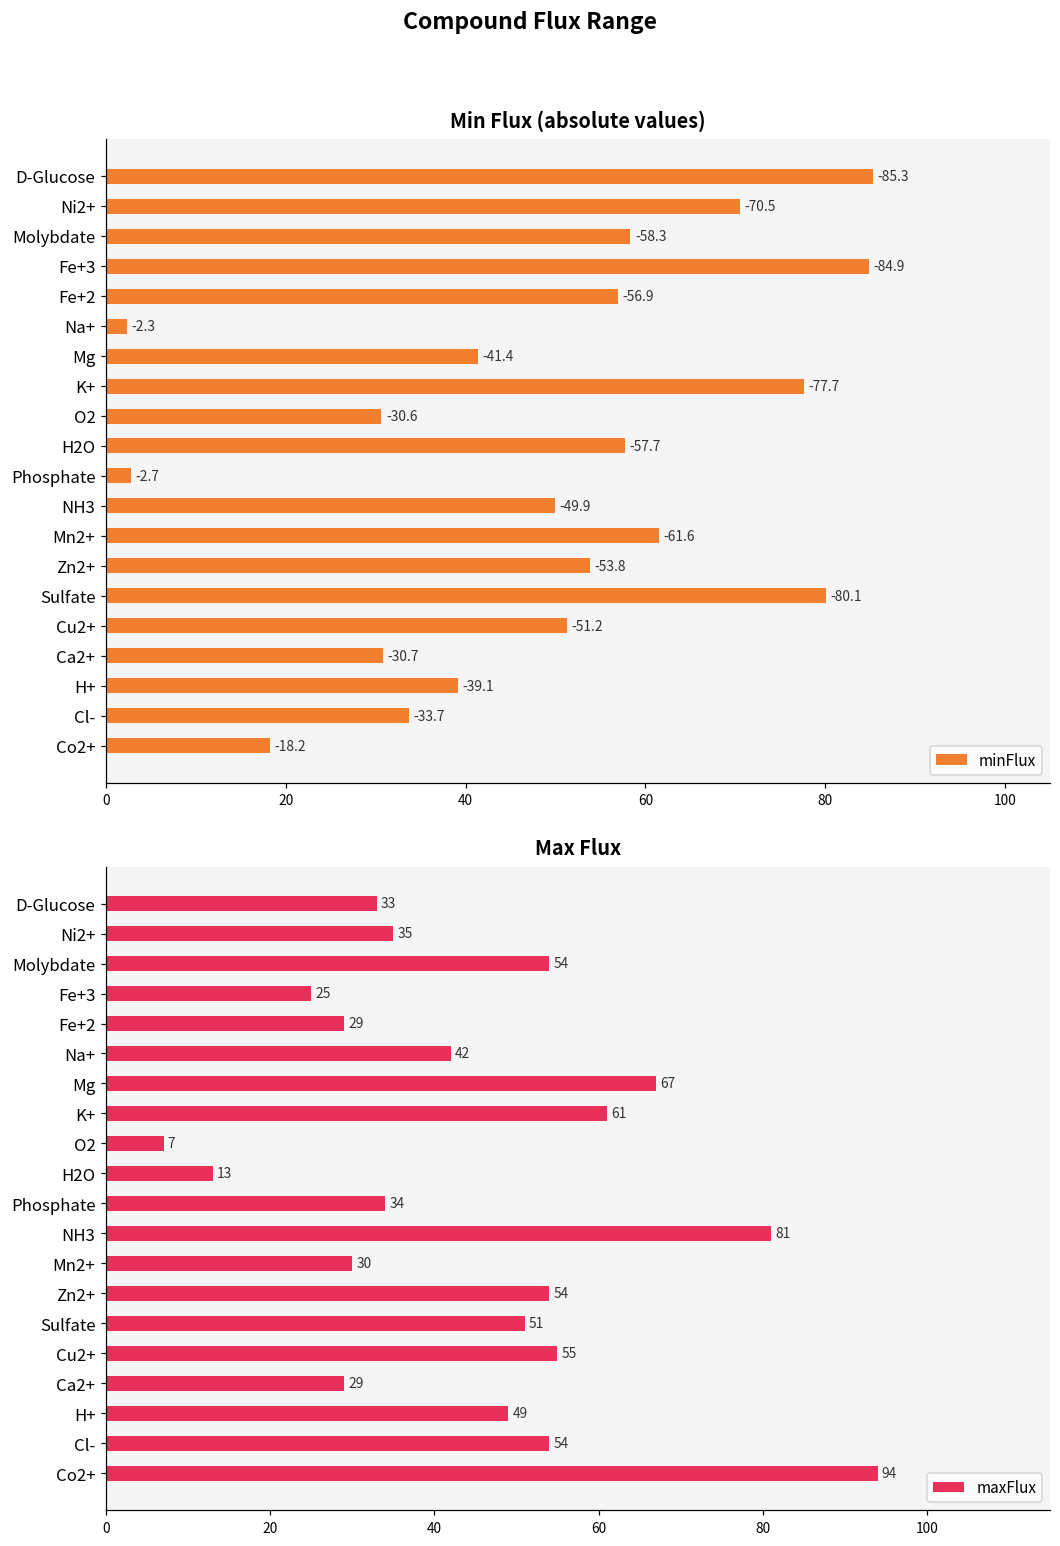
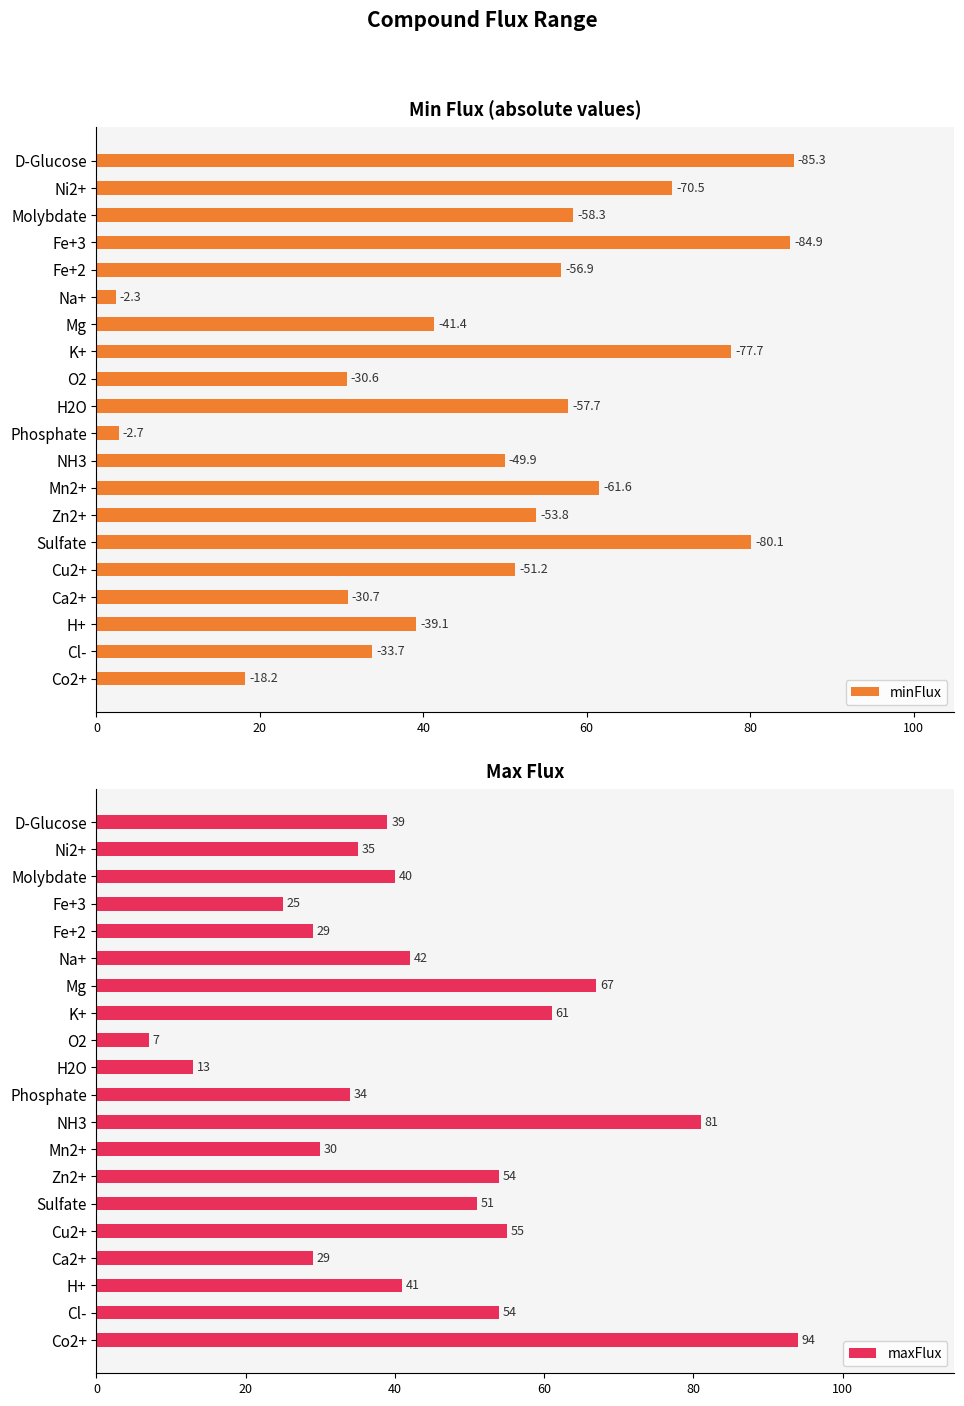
Max Flux, D-Glucose: 33 -> 39
Max Flux, Molybdate: 54 -> 40
Max Flux, H+: 49 -> 41
